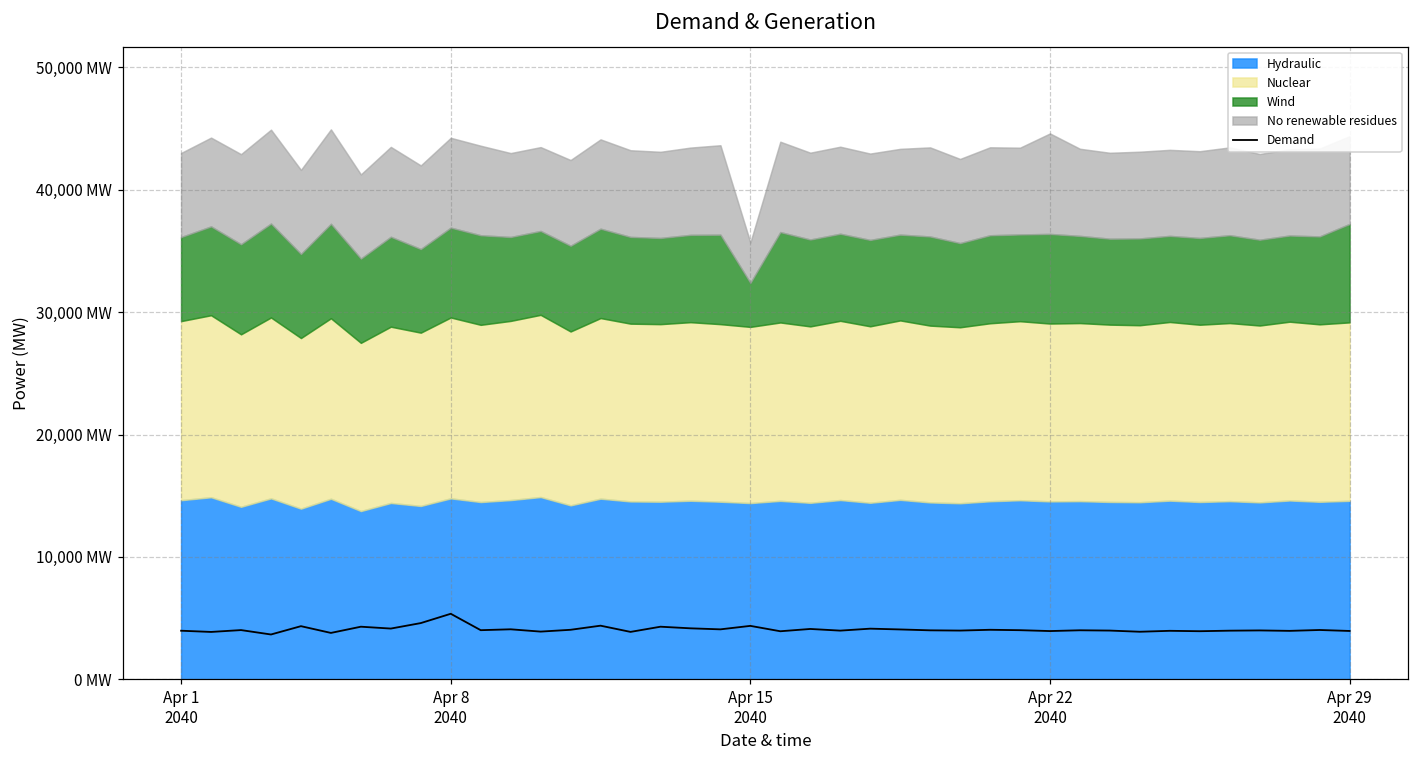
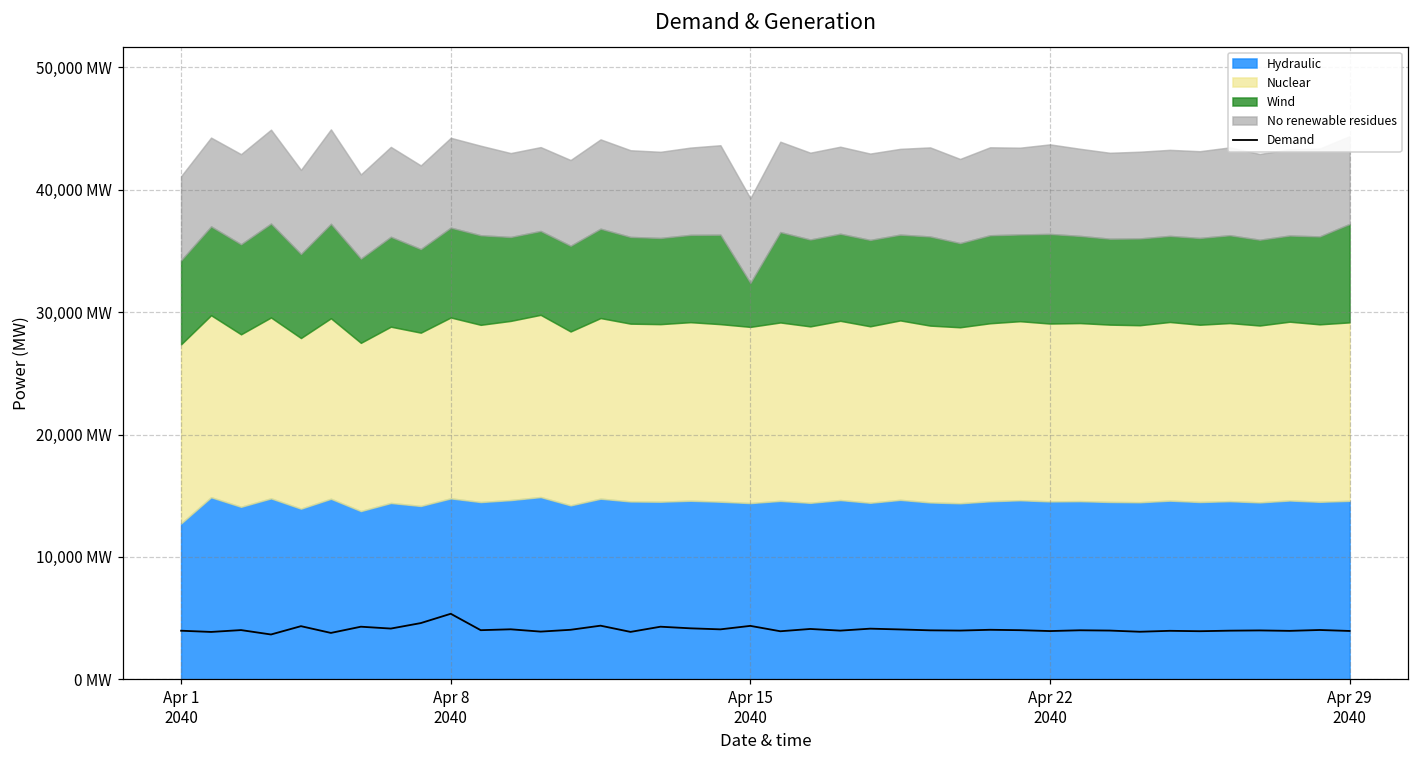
Hydraulic, Apr 1 2040: 14,600 MW -> 12,700 MW
No renewable residues, Apr 15 2040: 3,300 MW -> 6,900 MW
No renewable residues, Apr 22 2040: 8,200 MW -> 7,300 MW
